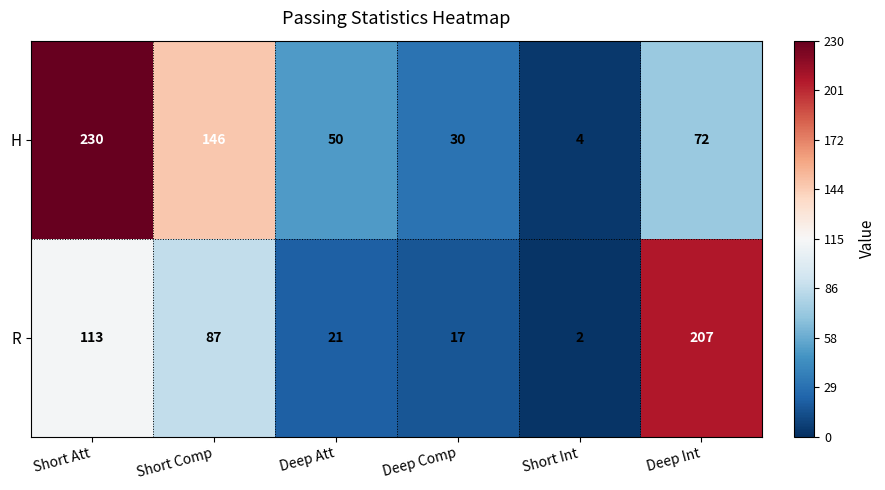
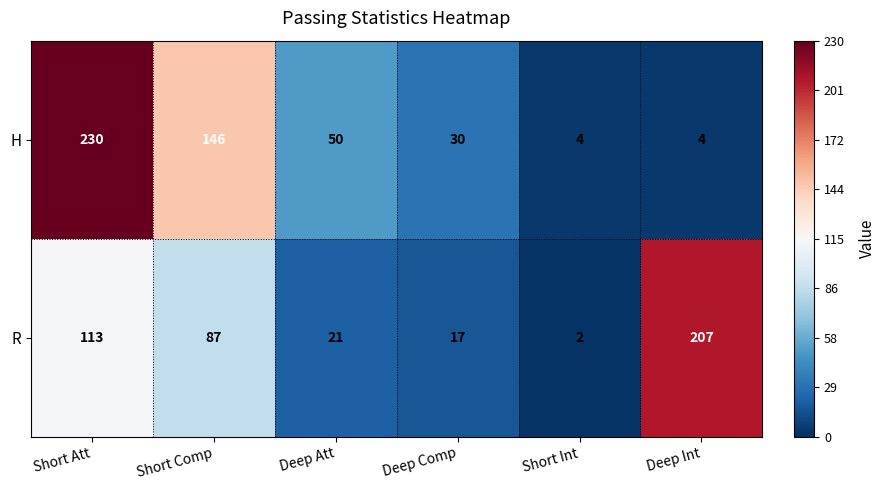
H, Deep Int: 72 -> 4
